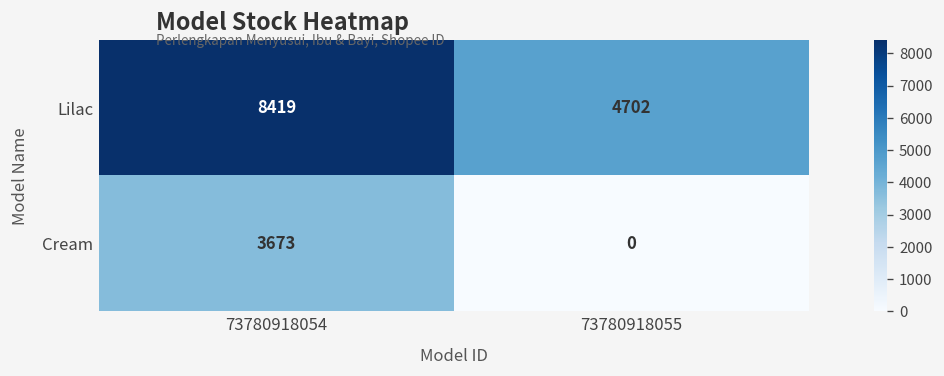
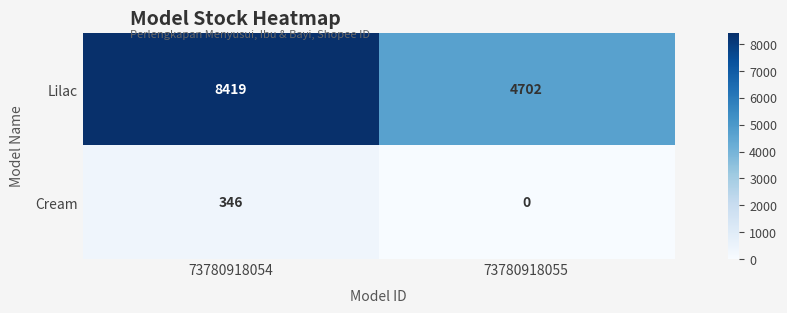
Cream, 73780918054: 3673 -> 346
